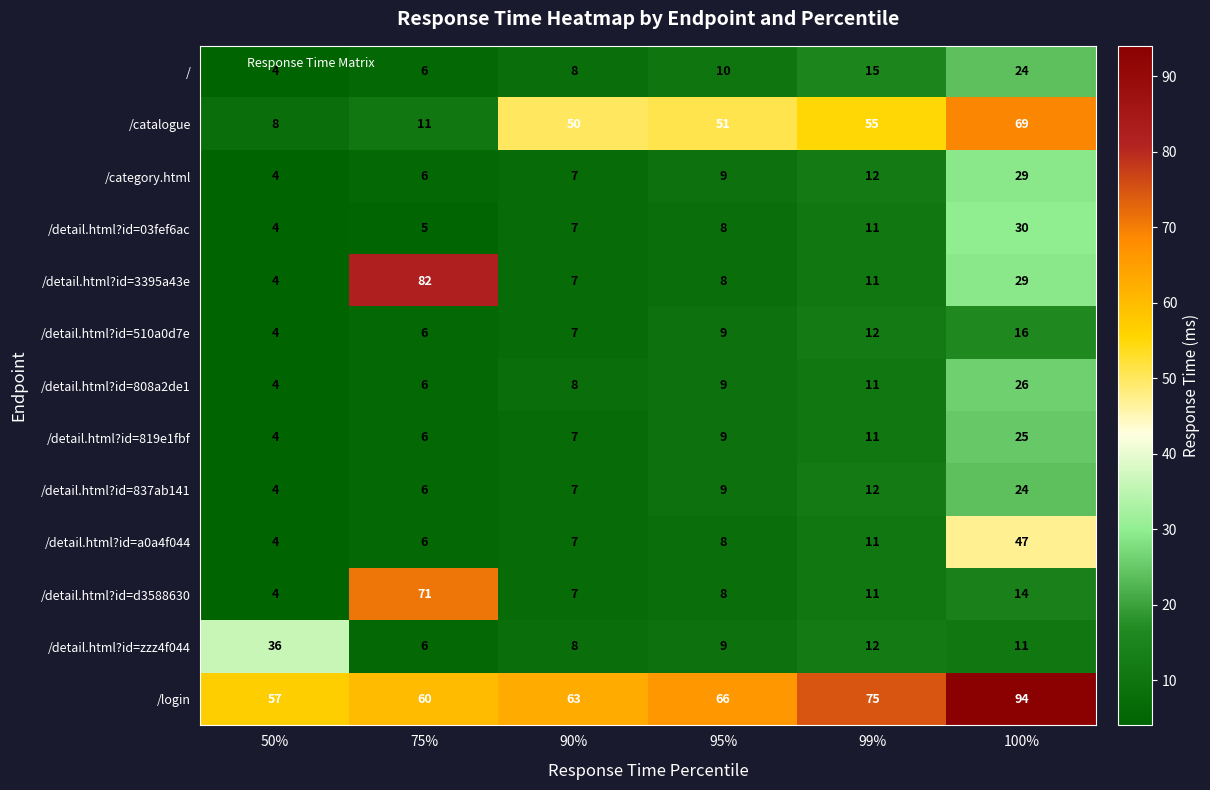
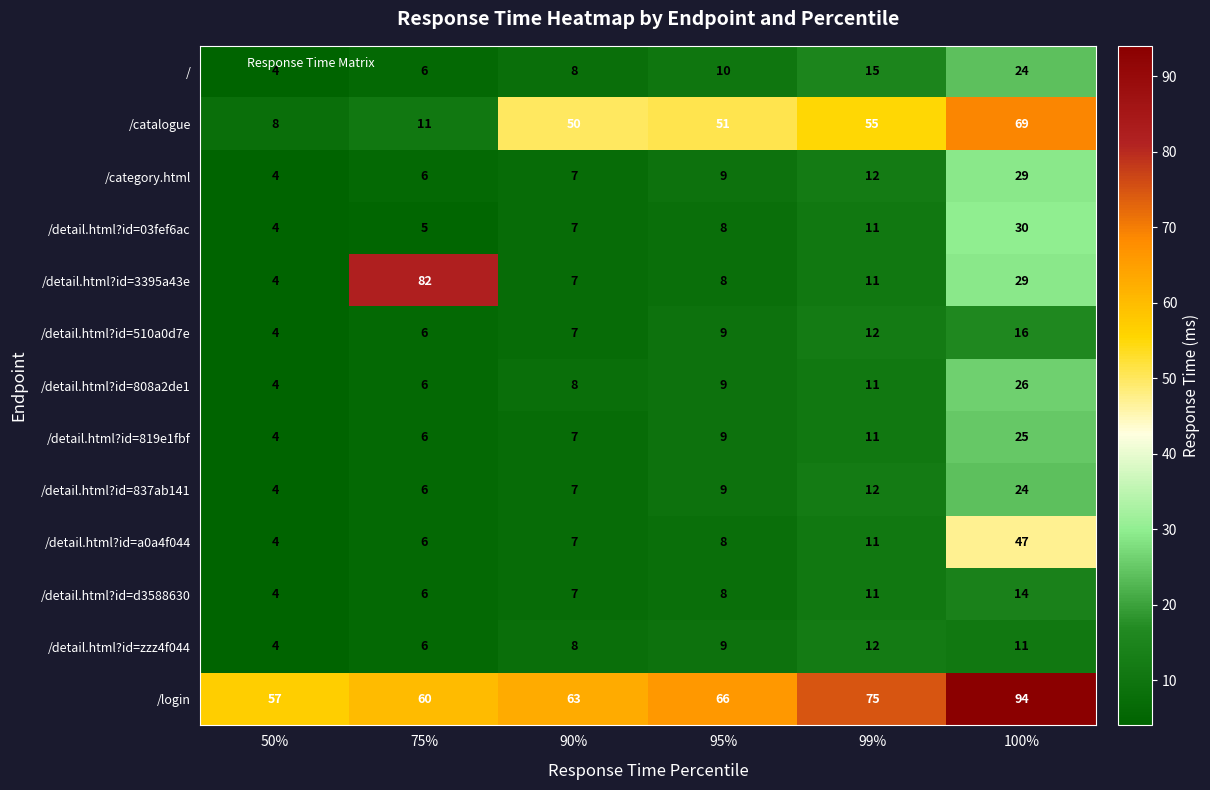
/detail.html?id=d3588630, 75%: 71 -> 6
/detail.html?id=zzz4f044, 50%: 36 -> 4
